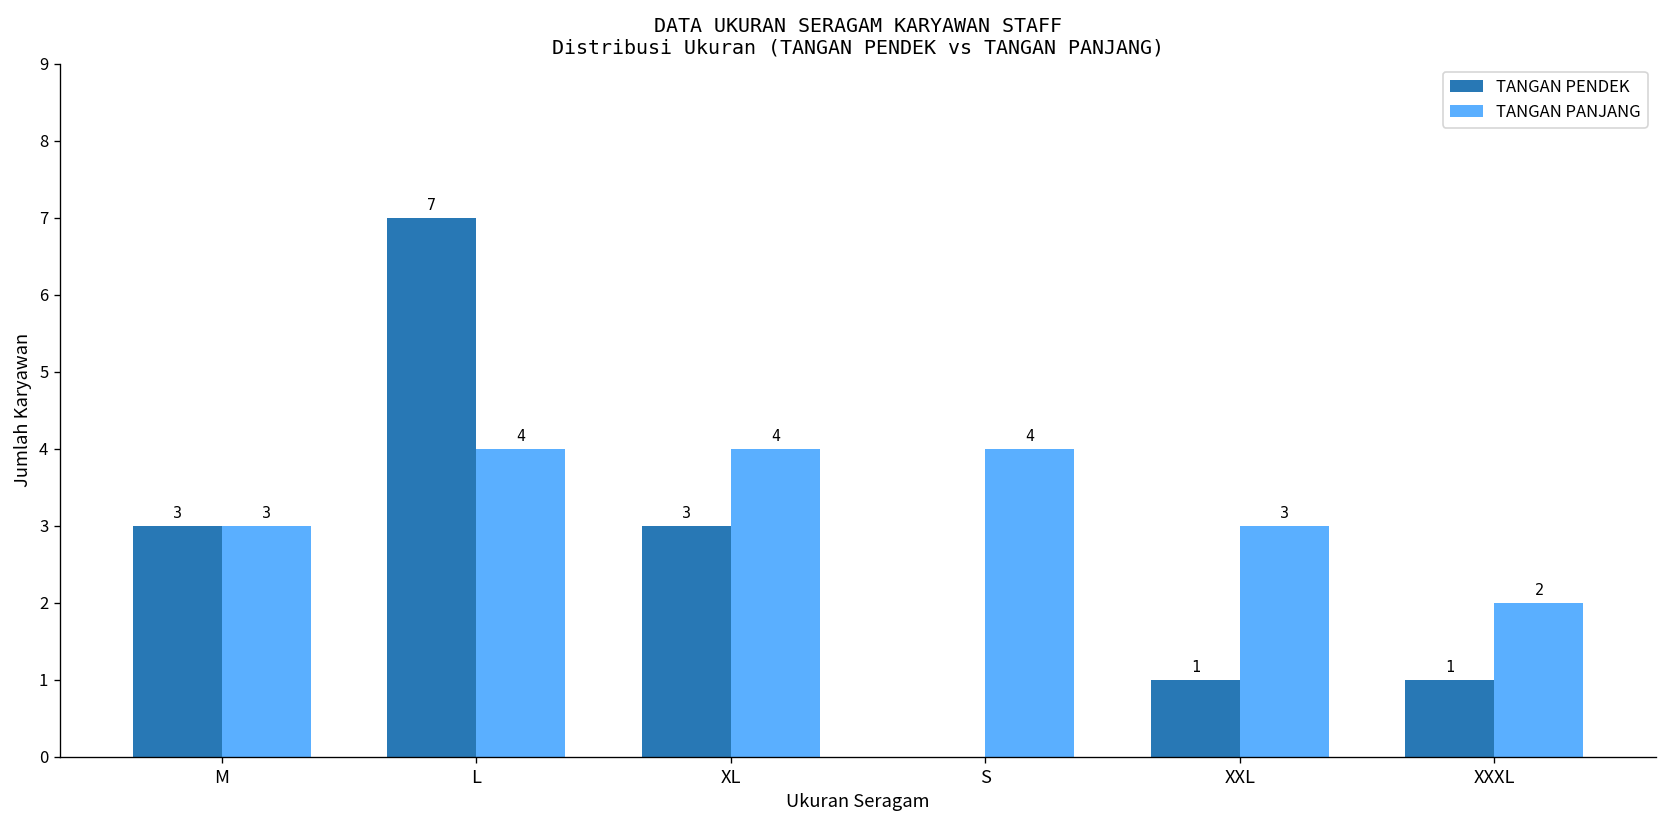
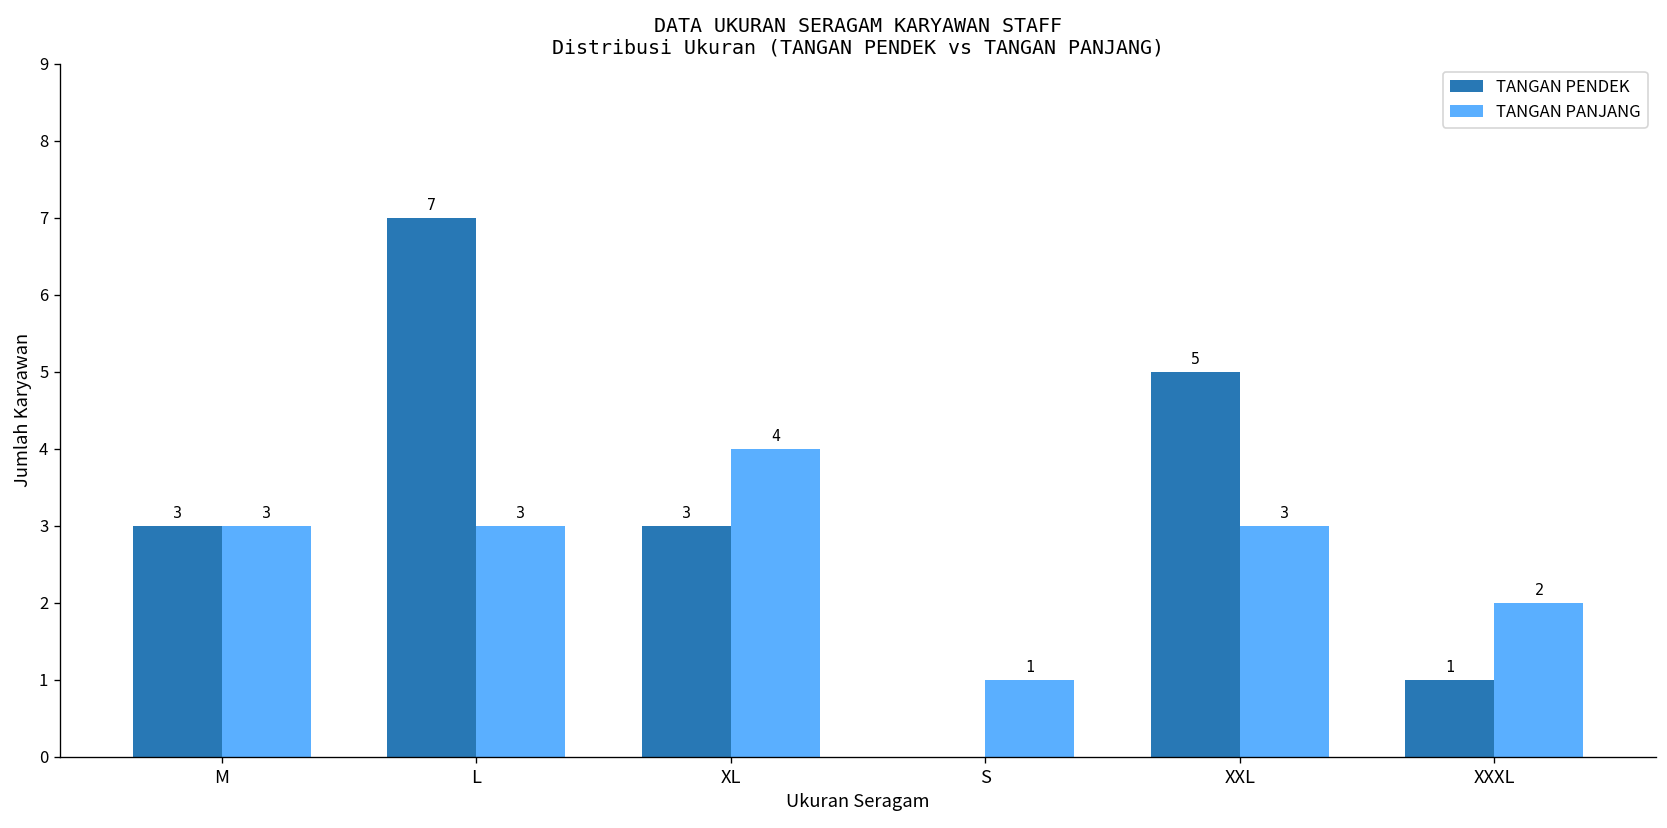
TANGAN PANJANG, L: 4 -> 3
TANGAN PANJANG, S: 4 -> 1
TANGAN PENDEK, XXL: 1 -> 5
